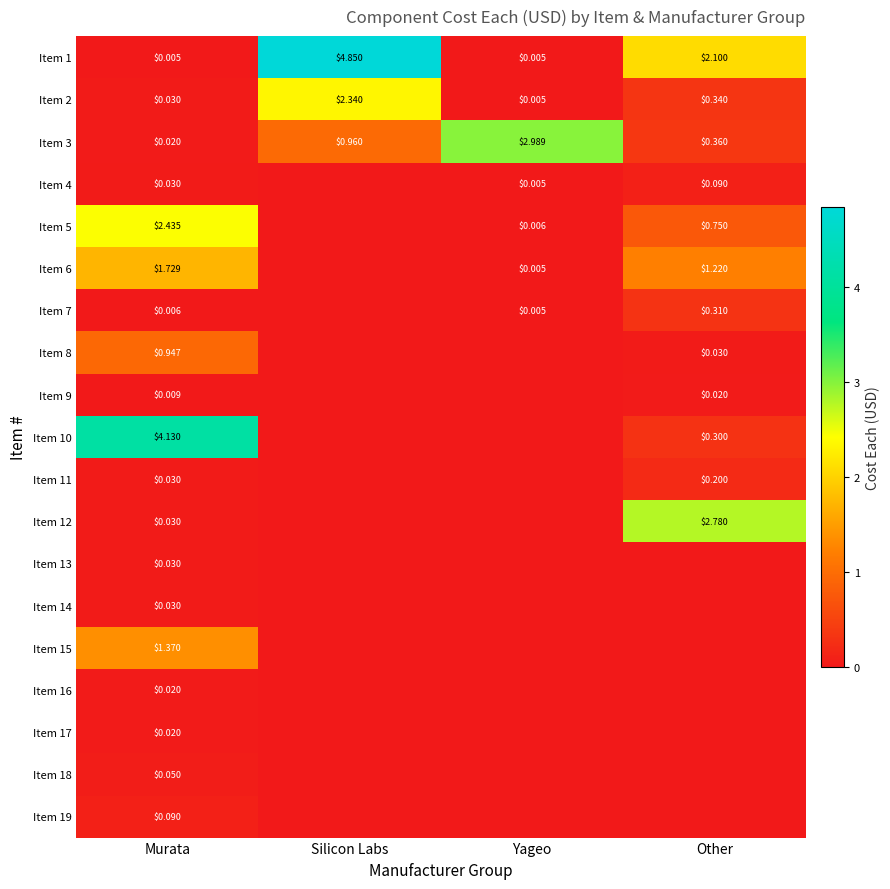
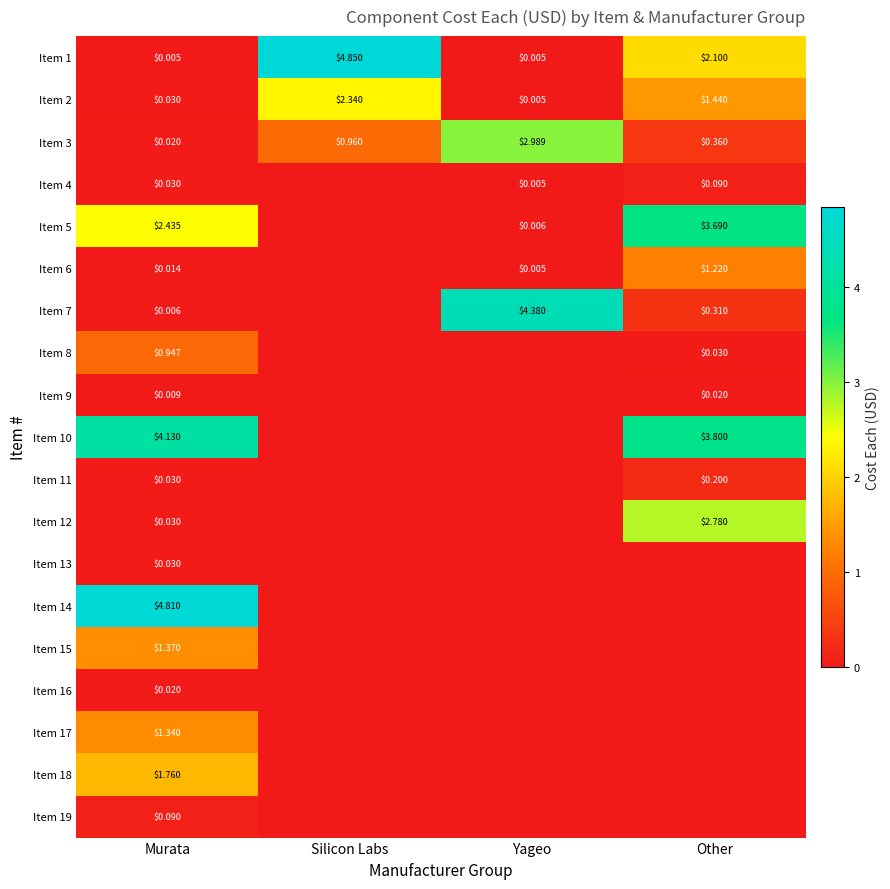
Item 2, Other: $0.340 -> $1.440
Item 5, Other: $0.750 -> $3.690
Item 6, Murata: $1.729 -> $0.014
Item 7, Yageo: $0.005 -> $4.380
Item 10, Other: $0.300 -> $3.800
Item 14, Murata: $0.030 -> $4.810
Item 17, Murata: $0.020 -> $1.340
Item 18, Murata: $0.050 -> $1.760
